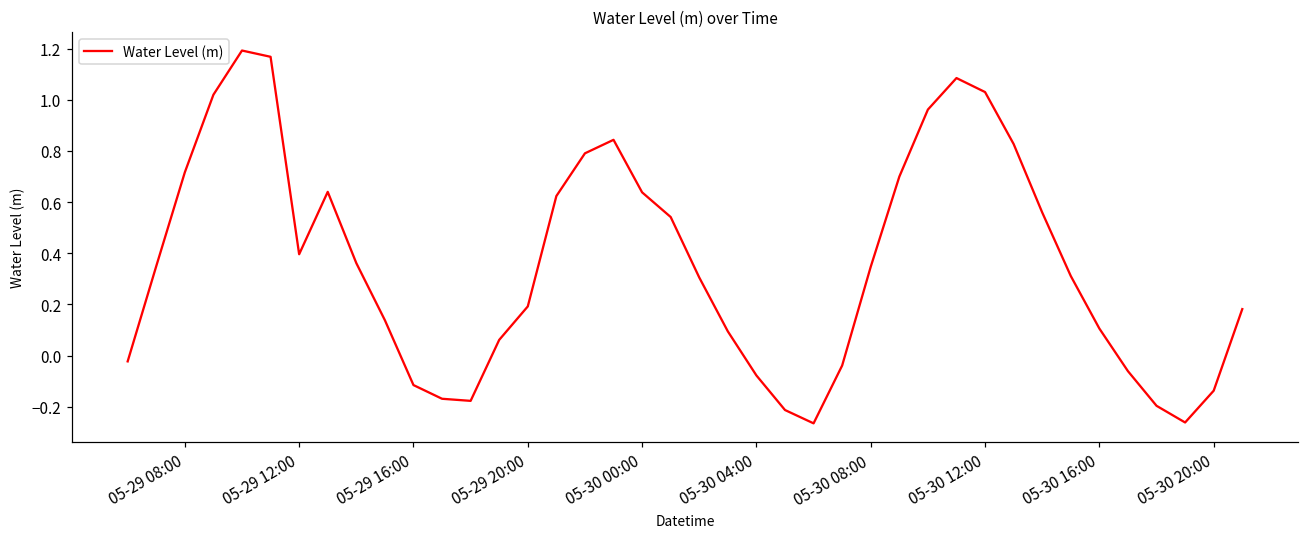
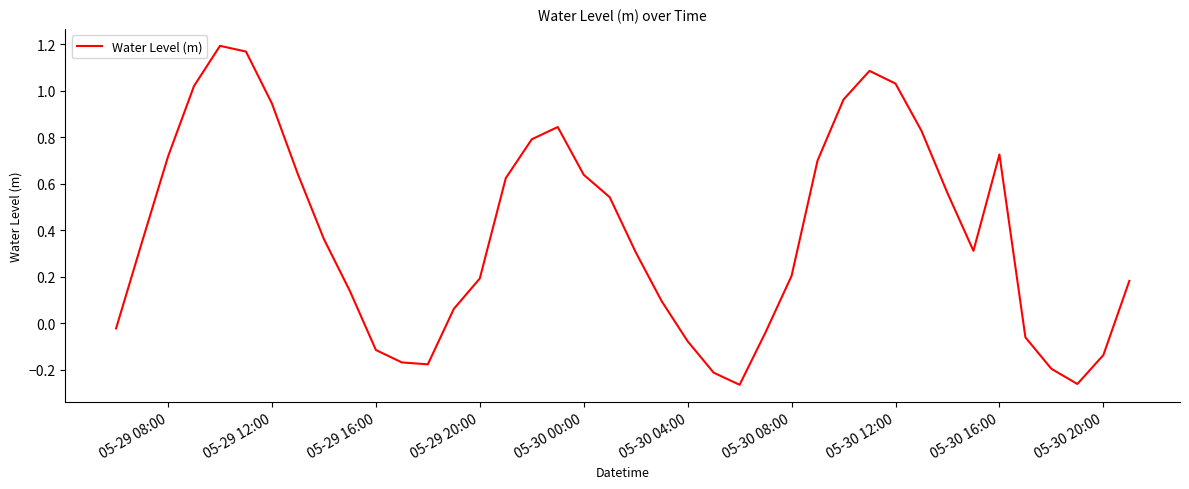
05-29 12:00: 0.40 -> 0.94
05-30 08:00: 0.35 -> 0.20
05-30 16:00: 0.11 -> 0.73
